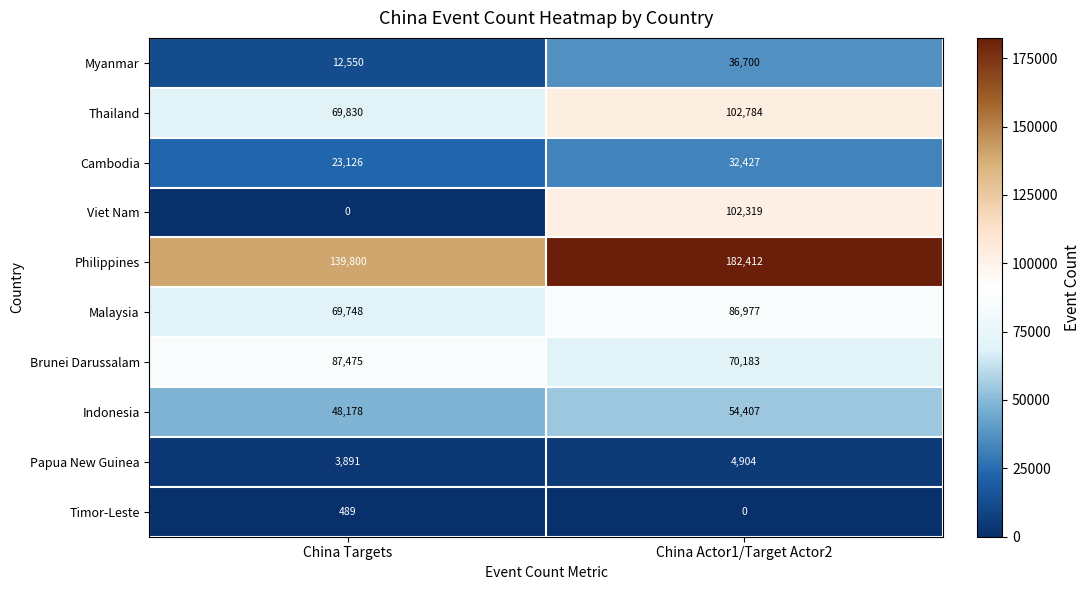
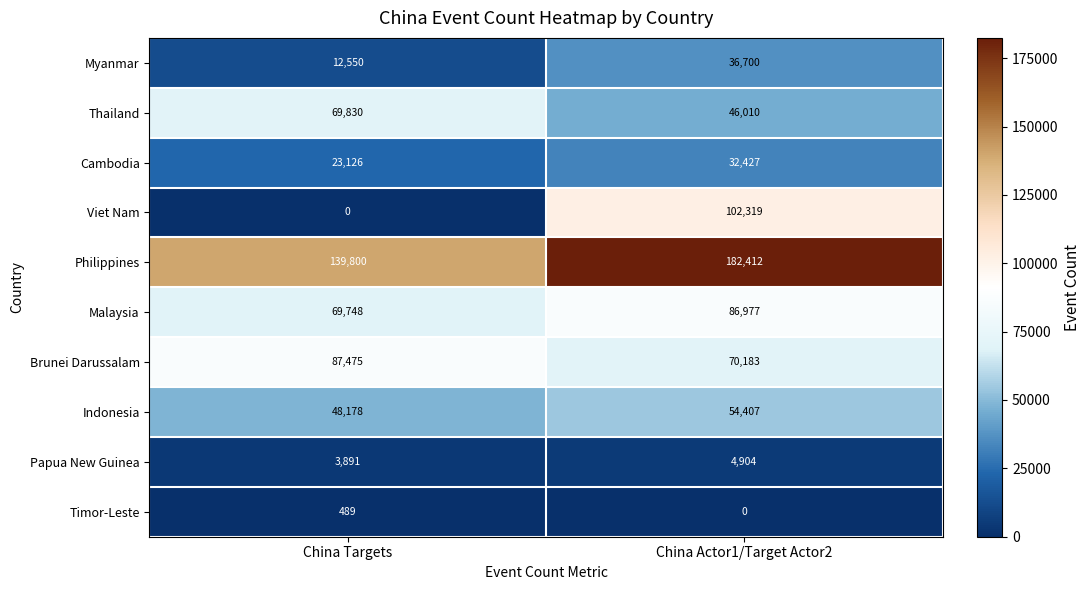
Thailand, China Actor1/Target Actor2: 102,784 -> 46,010
